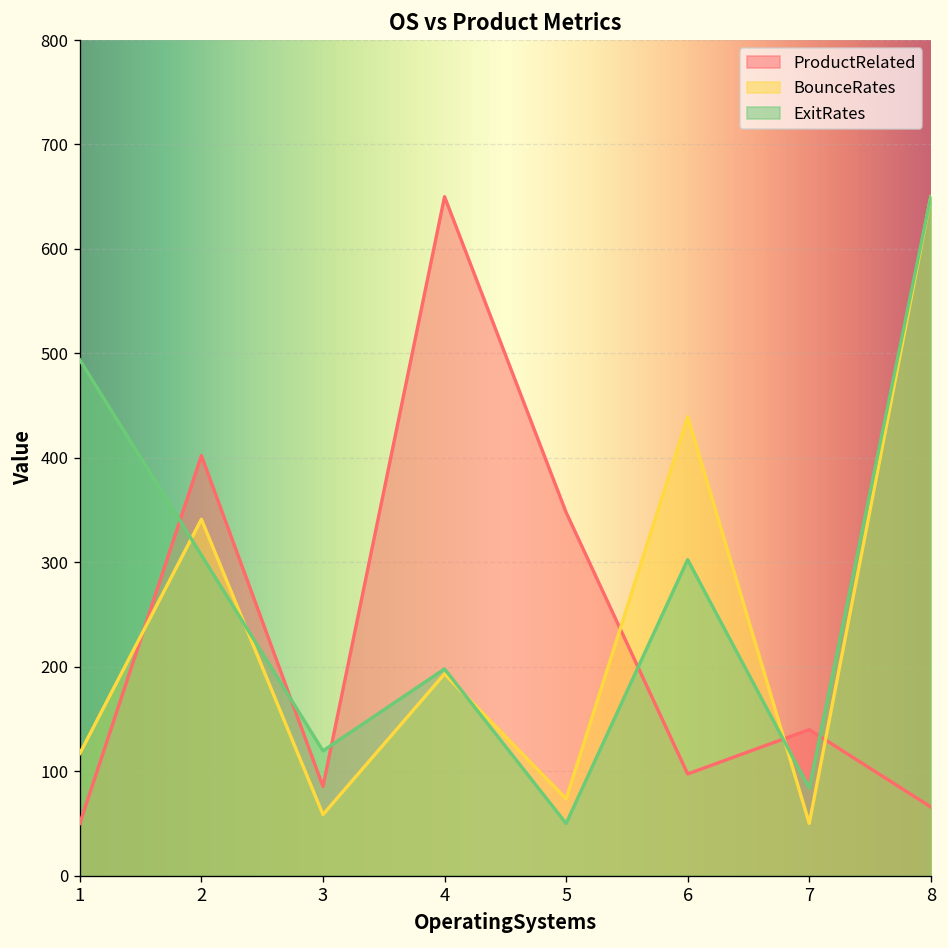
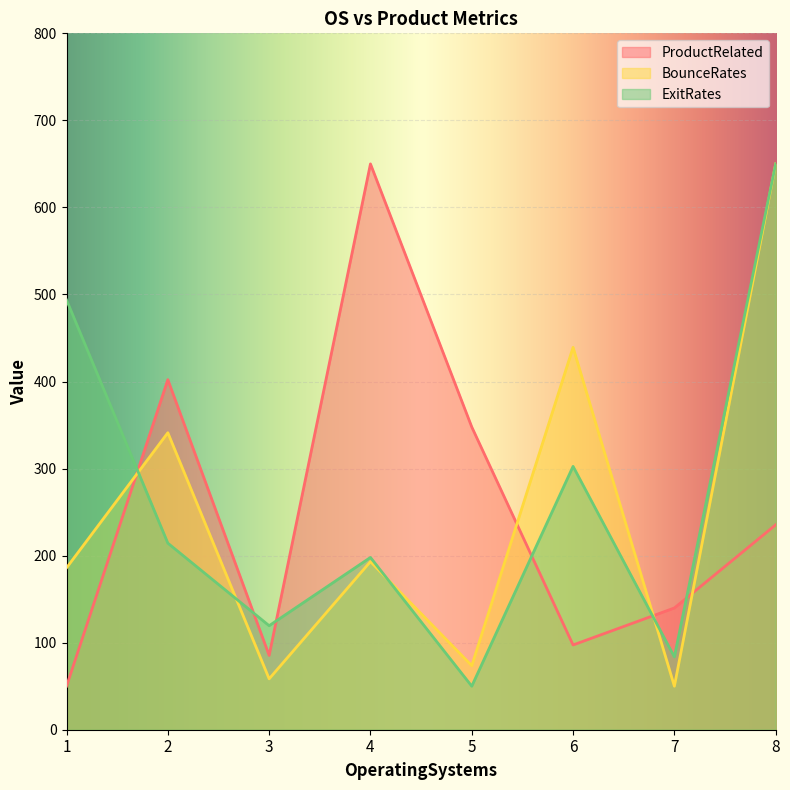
BounceRates, 1: 120 -> 190
ExitRates, 2: 310 -> 210
ProductRelated, 8: 70 -> 240
